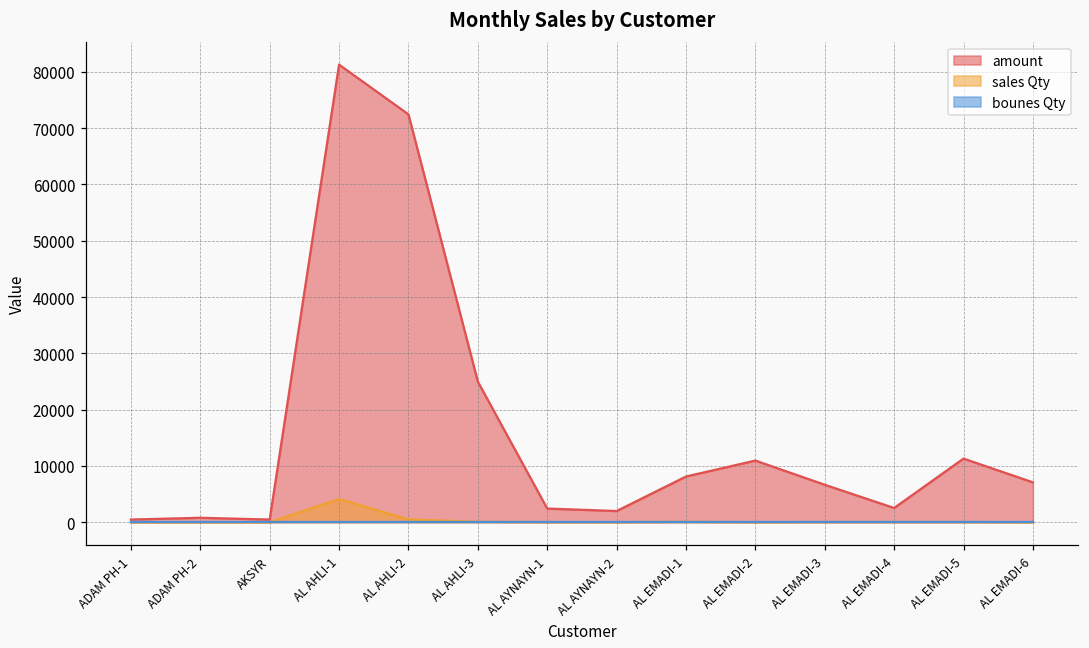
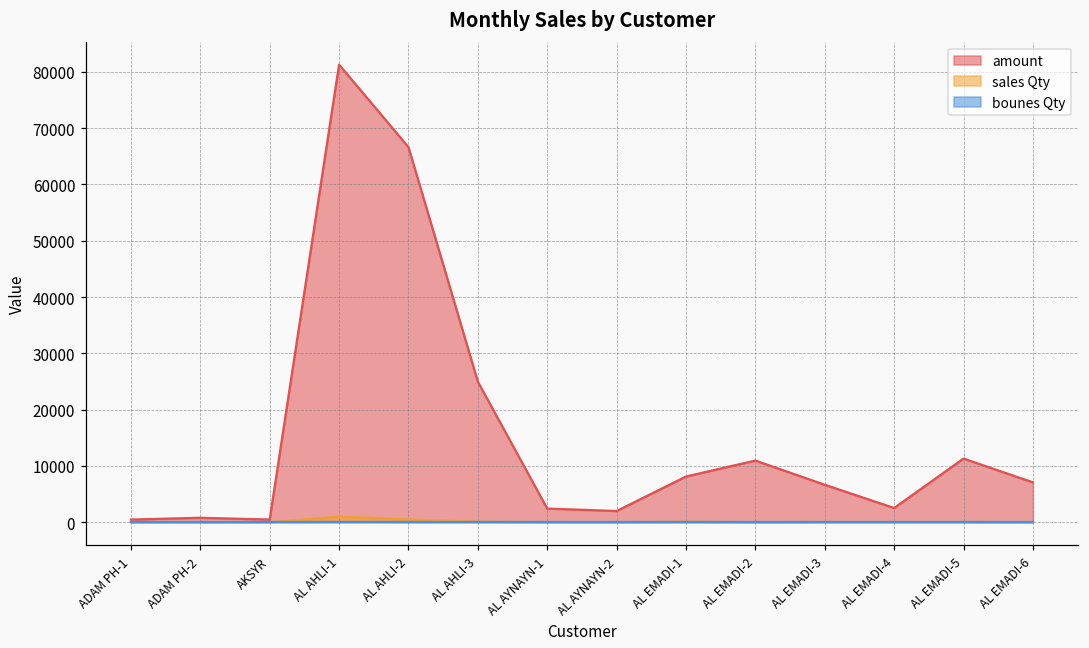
sales Qty, AL AHLI-1: 4000 -> 1000
amount, AL AHLI-2: 72000 -> 67000
